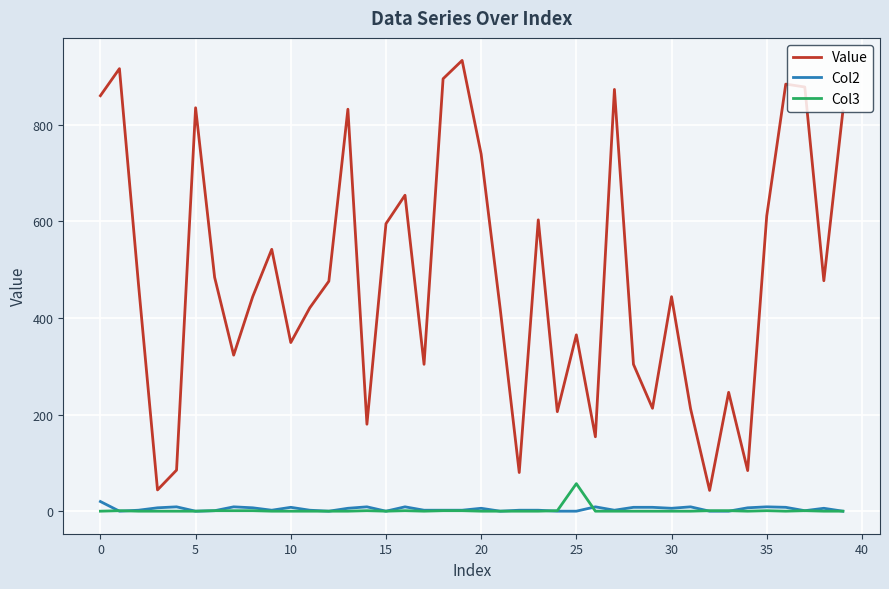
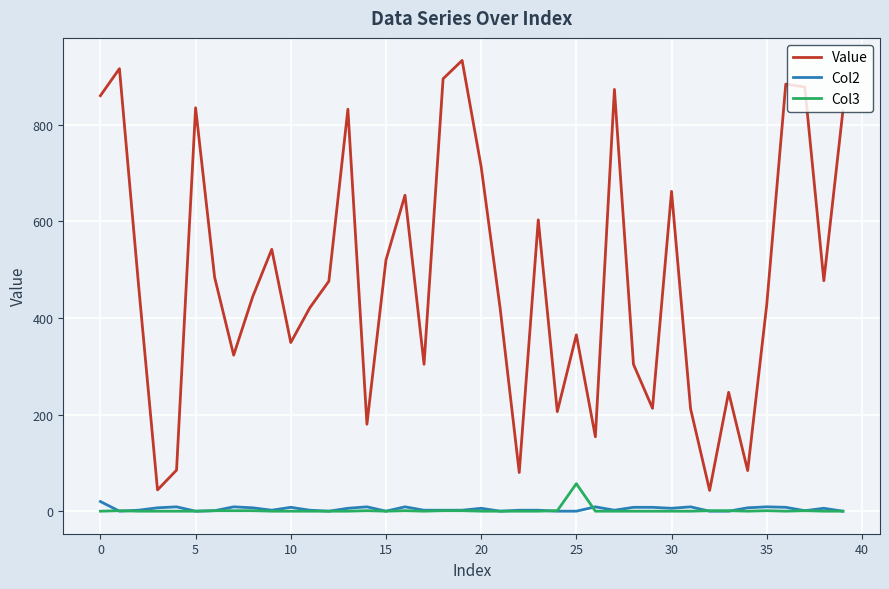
Value, 15: 600 -> 520
Value, 20: 740 -> 710
Value, 30: 440 -> 660
Value, 35: 610 -> 430
